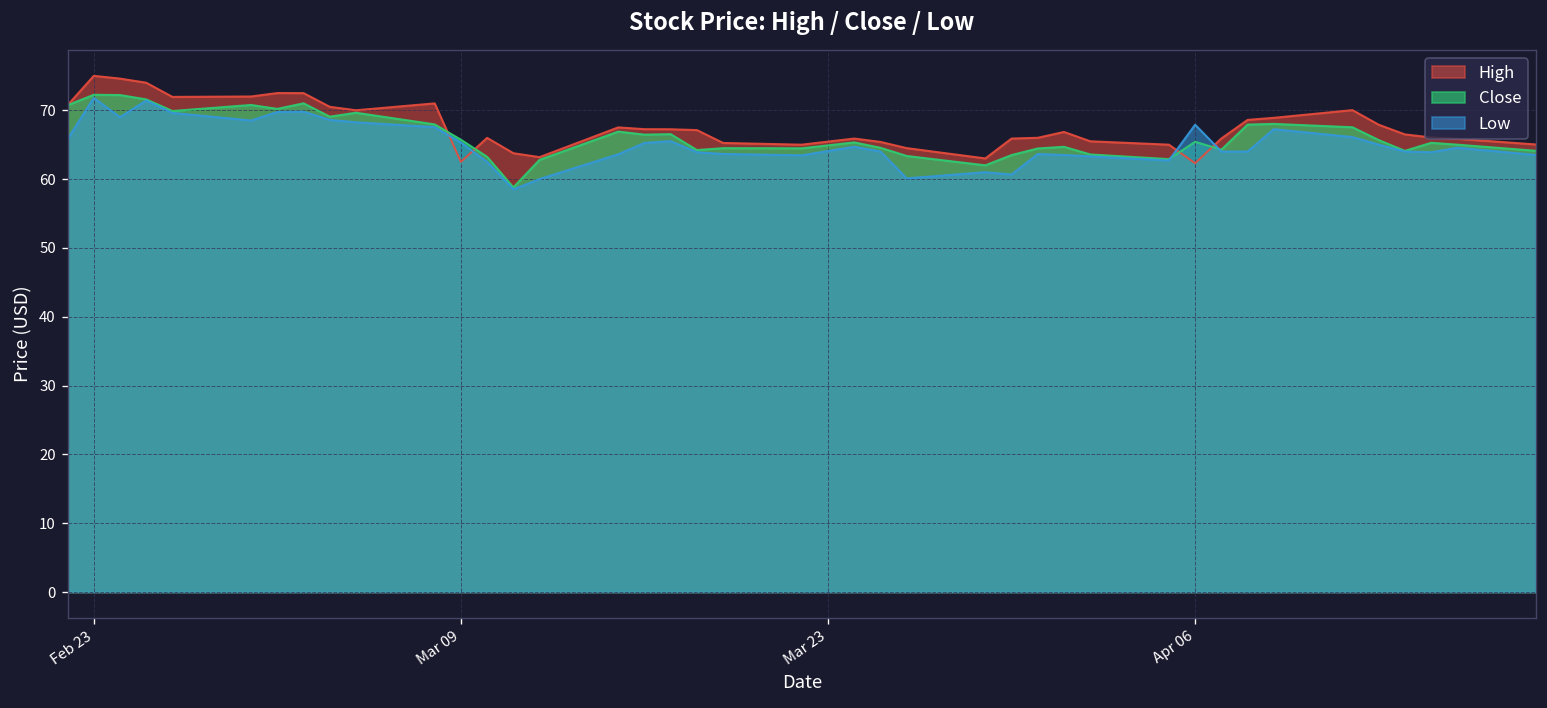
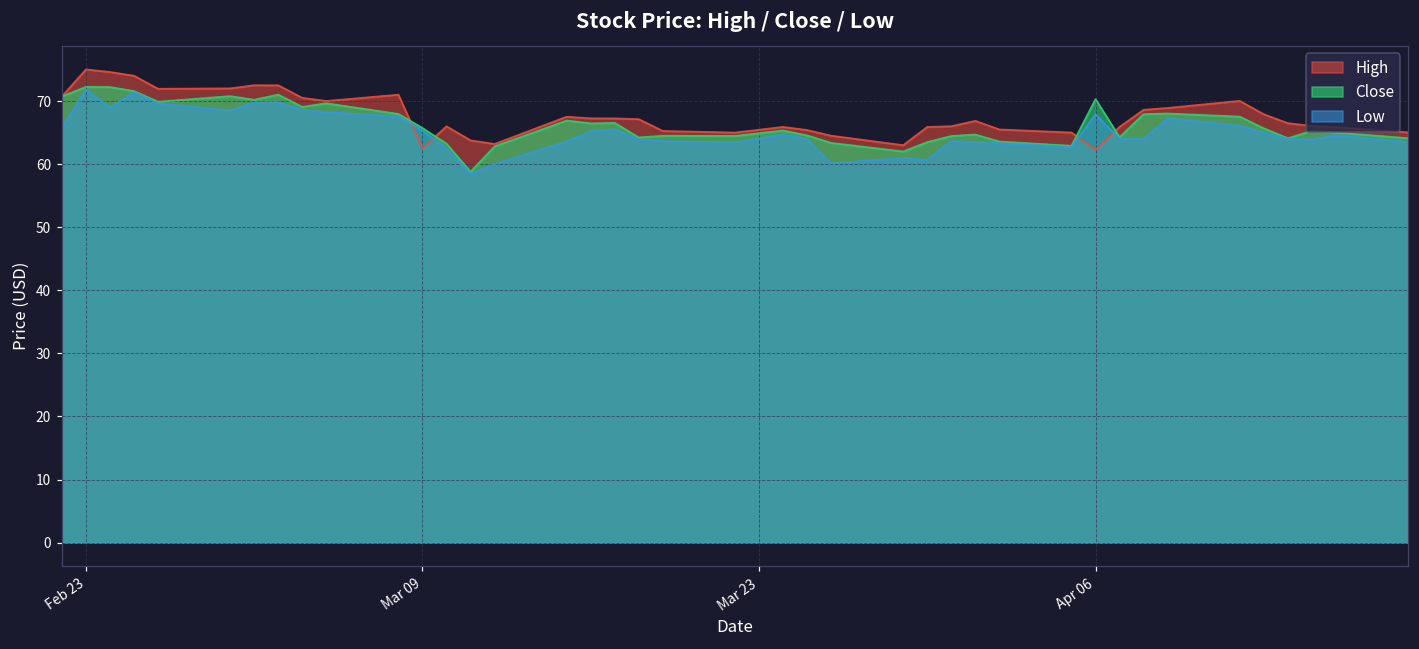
Close, Apr 06: 65 -> 70
